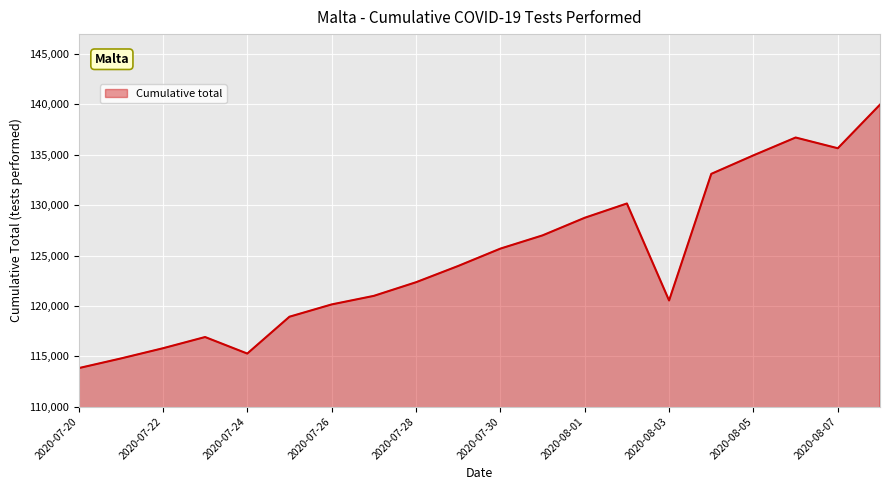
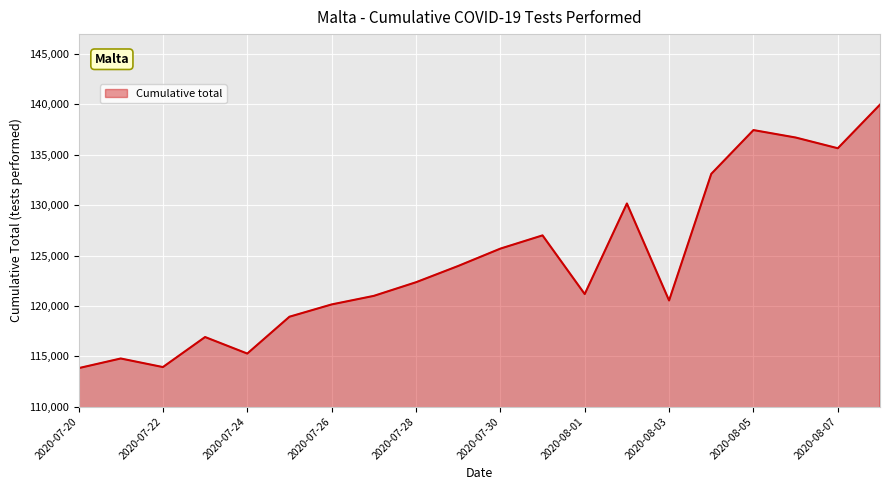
2020-07-22: 115,800 -> 113,900
2020-08-01: 128,700 -> 121,200
2020-08-05: 134,900 -> 137,500
